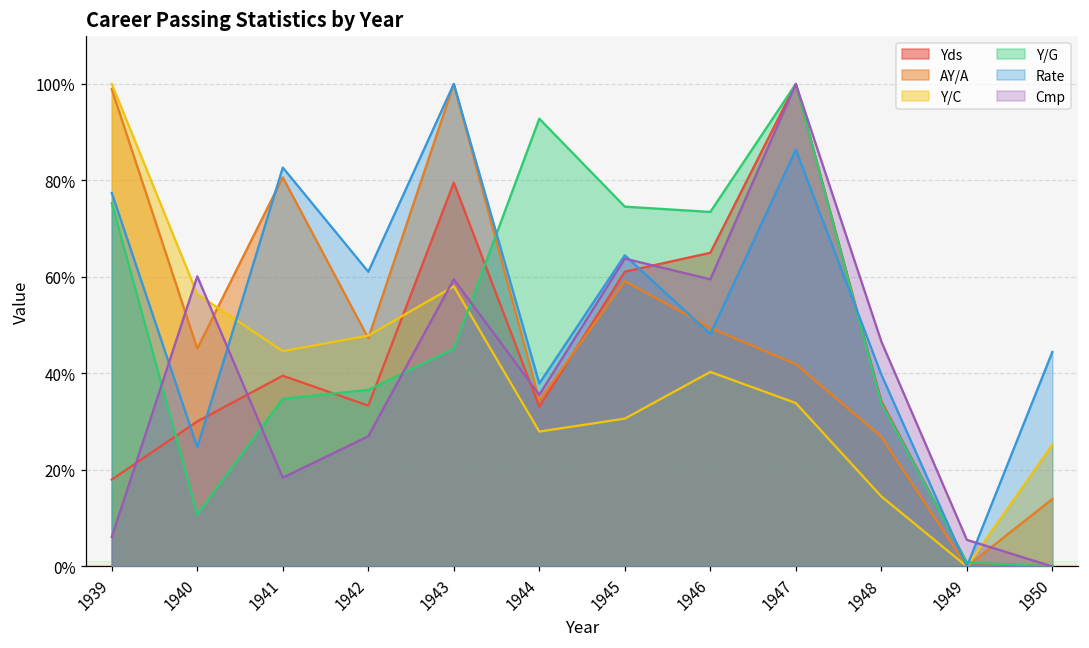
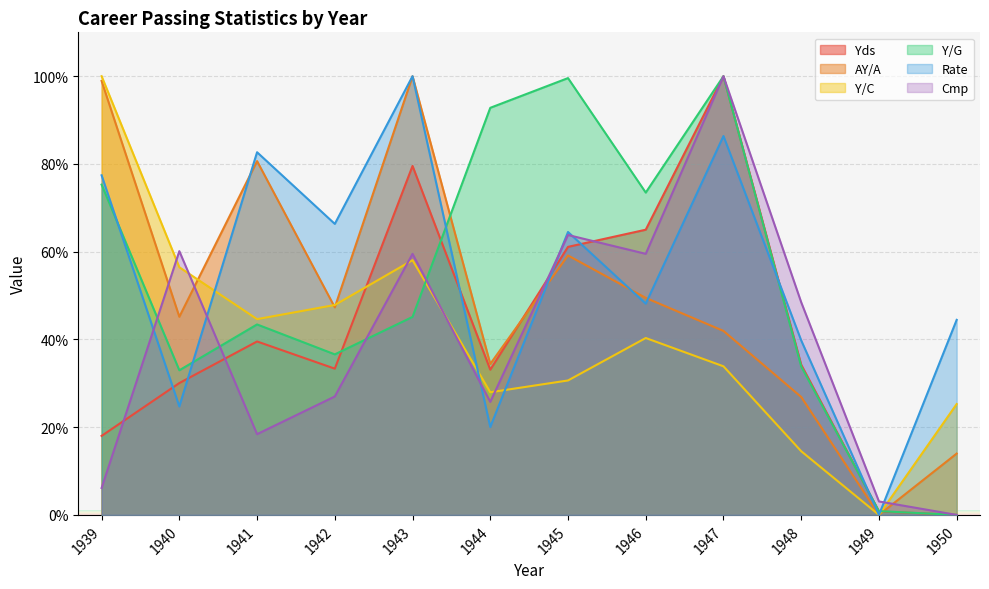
Y/G, 1940: 11% -> 33%
Y/G, 1941: 35% -> 43%
Rate, 1942: 61% -> 66%
Rate, 1944: 38% -> 20%
Cmp, 1944: 36% -> 26%
Y/G, 1945: 75% -> 100%
Cmp, 1948: 47% -> 48%
Cmp, 1949: 6% -> 3%
